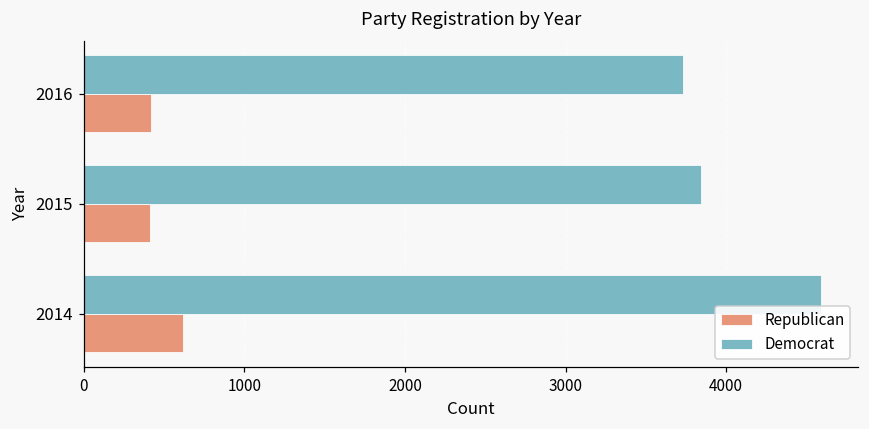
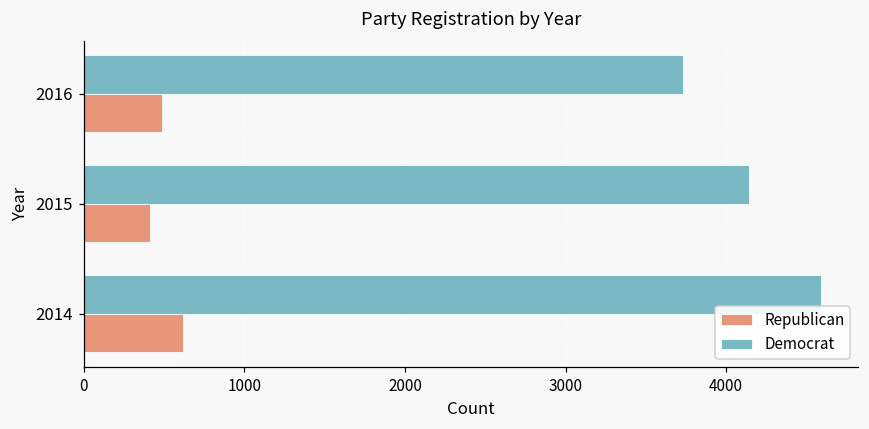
Republican, 2016: 420 -> 490
Democrat, 2015: 3850 -> 4140
